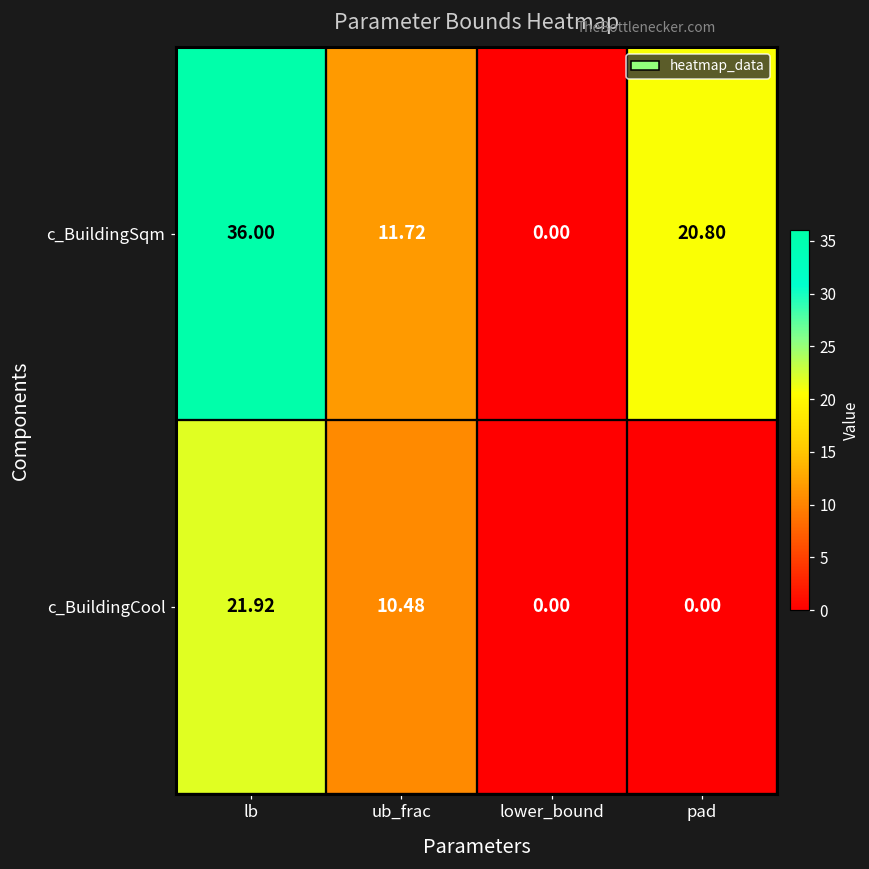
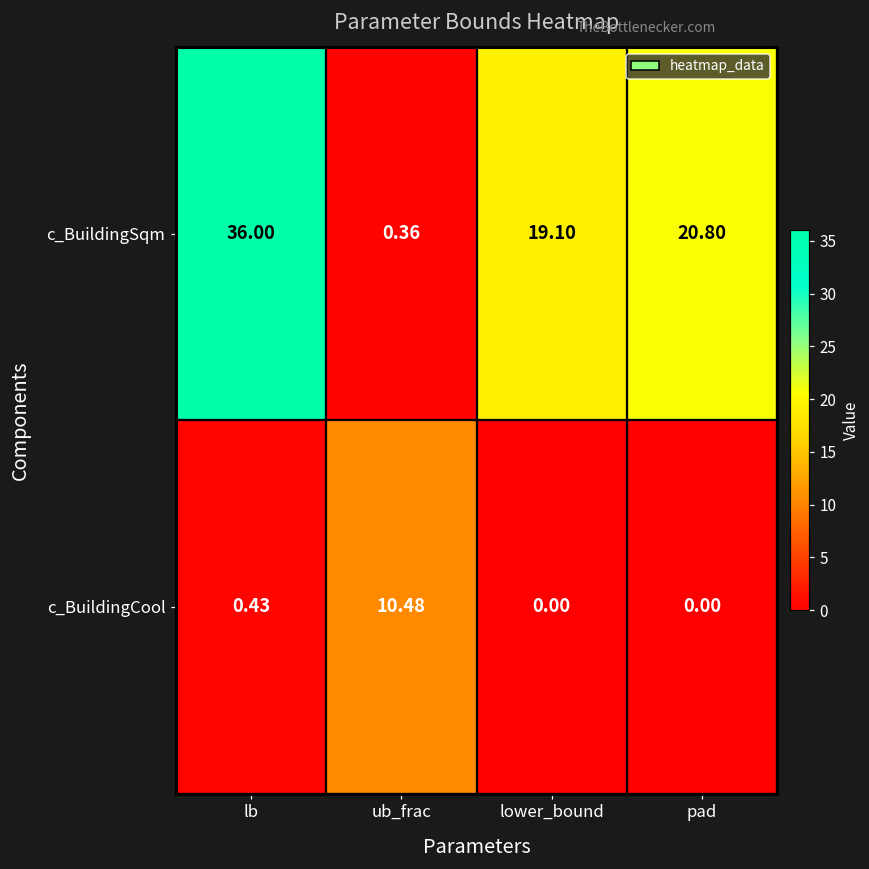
c_BuildingSqm, ub_frac: 11.72 -> 0.36
c_BuildingSqm, lower_bound: 0.00 -> 19.10
c_BuildingCool, lb: 21.92 -> 0.43
